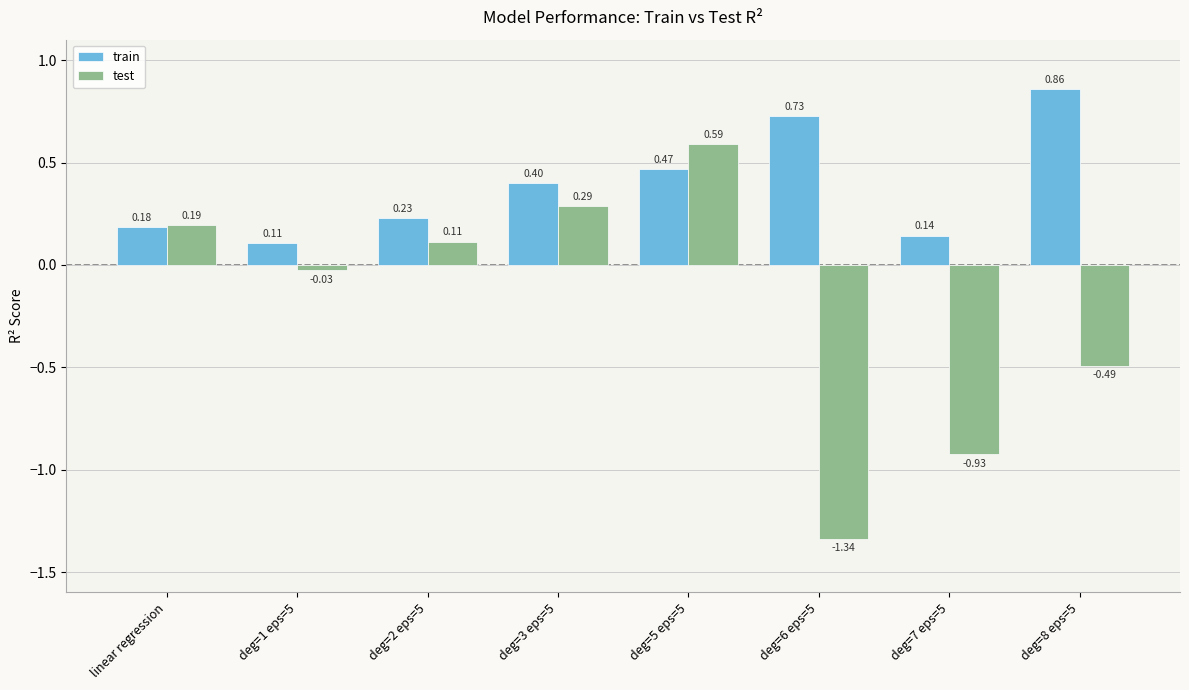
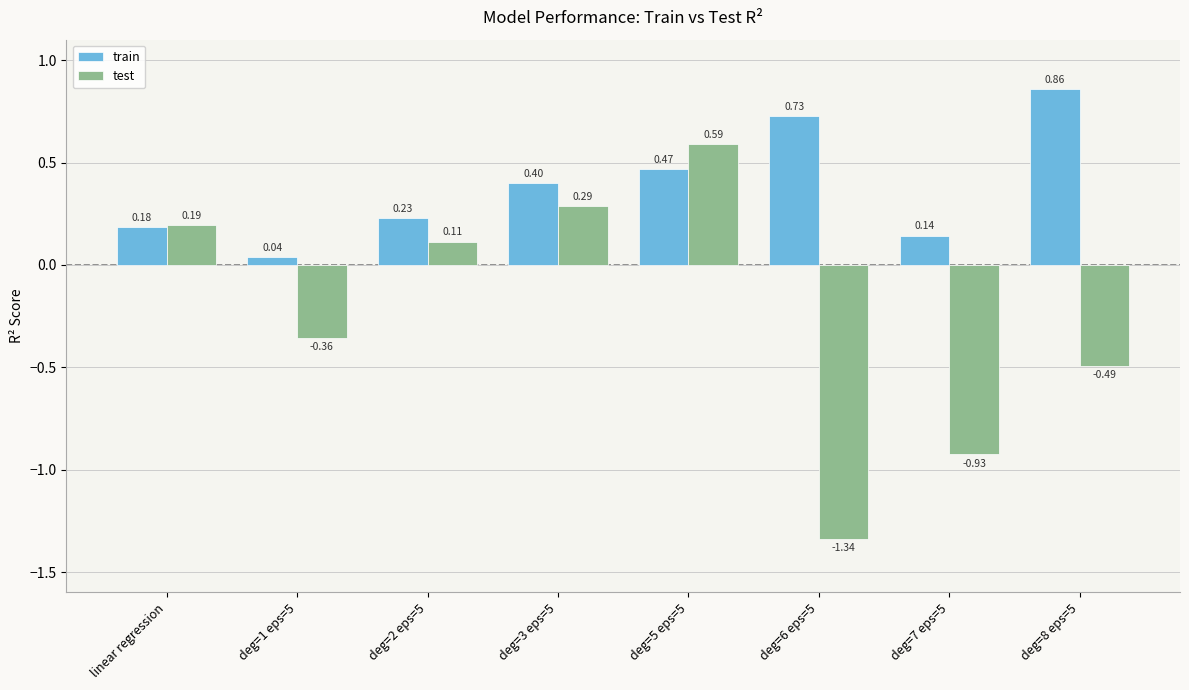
train, deg=1 eps=5: 0.11 -> 0.04
test, deg=1 eps=5: -0.03 -> -0.36
